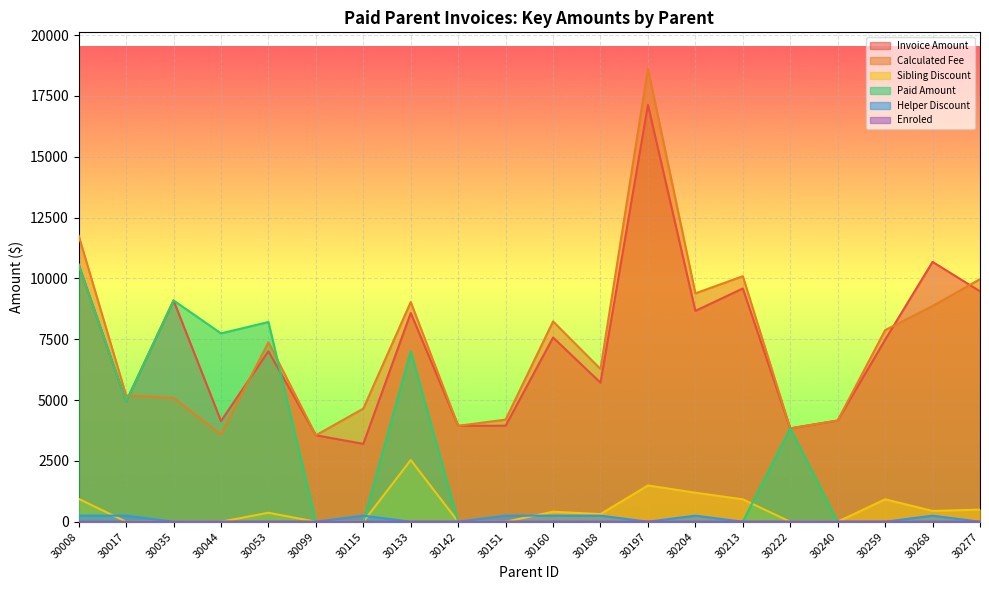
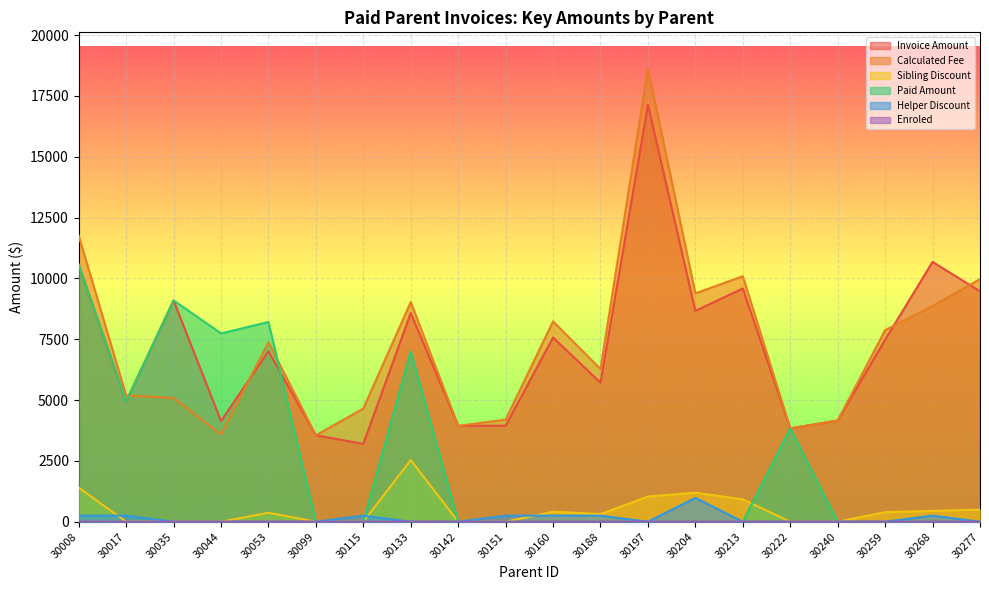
Sibling Discount, 30008: 900 -> 1400
Sibling Discount, 30197: 1500 -> 1000
Helper Discount, 30204: 300 -> 1000
Sibling Discount, 30259: 900 -> 400
